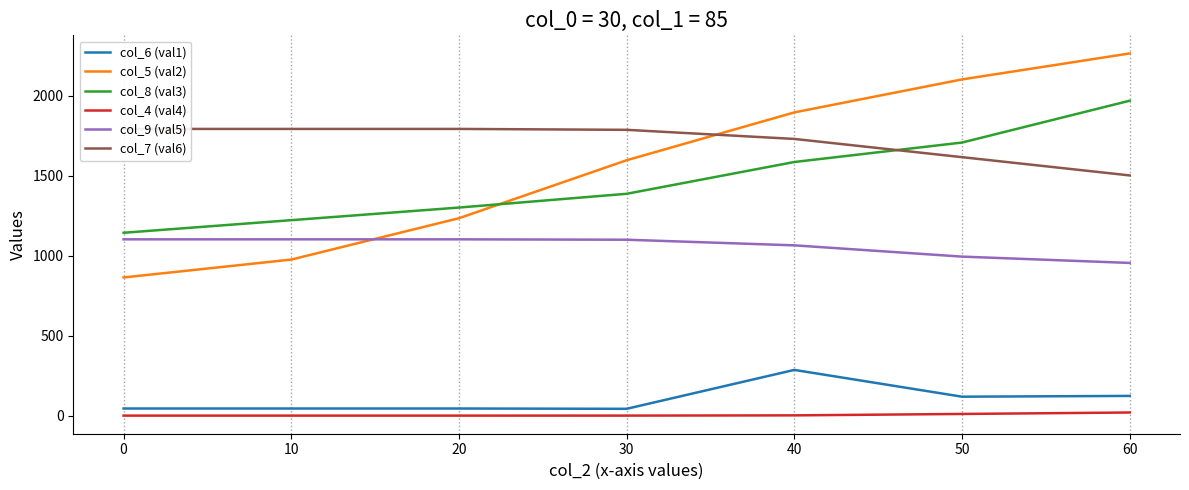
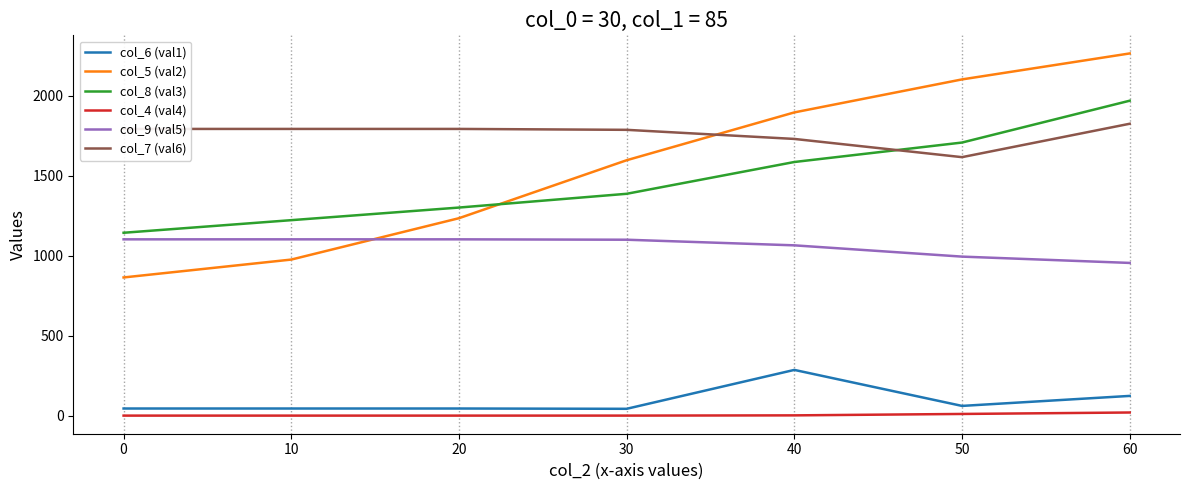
col_6 (val1), 50: 120 -> 60
col_7 (val6), 60: 1500 -> 1820
